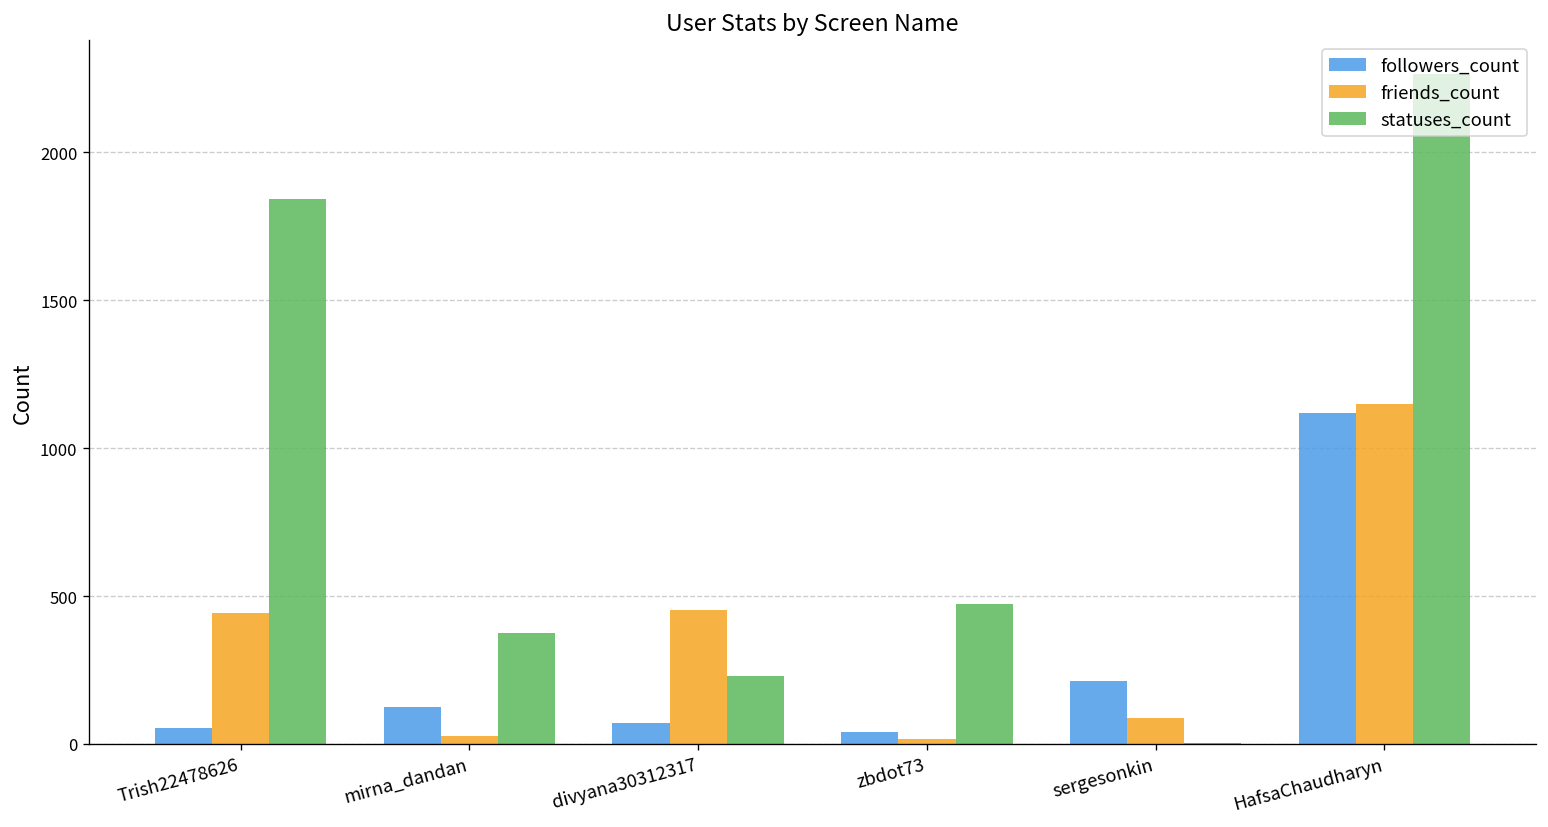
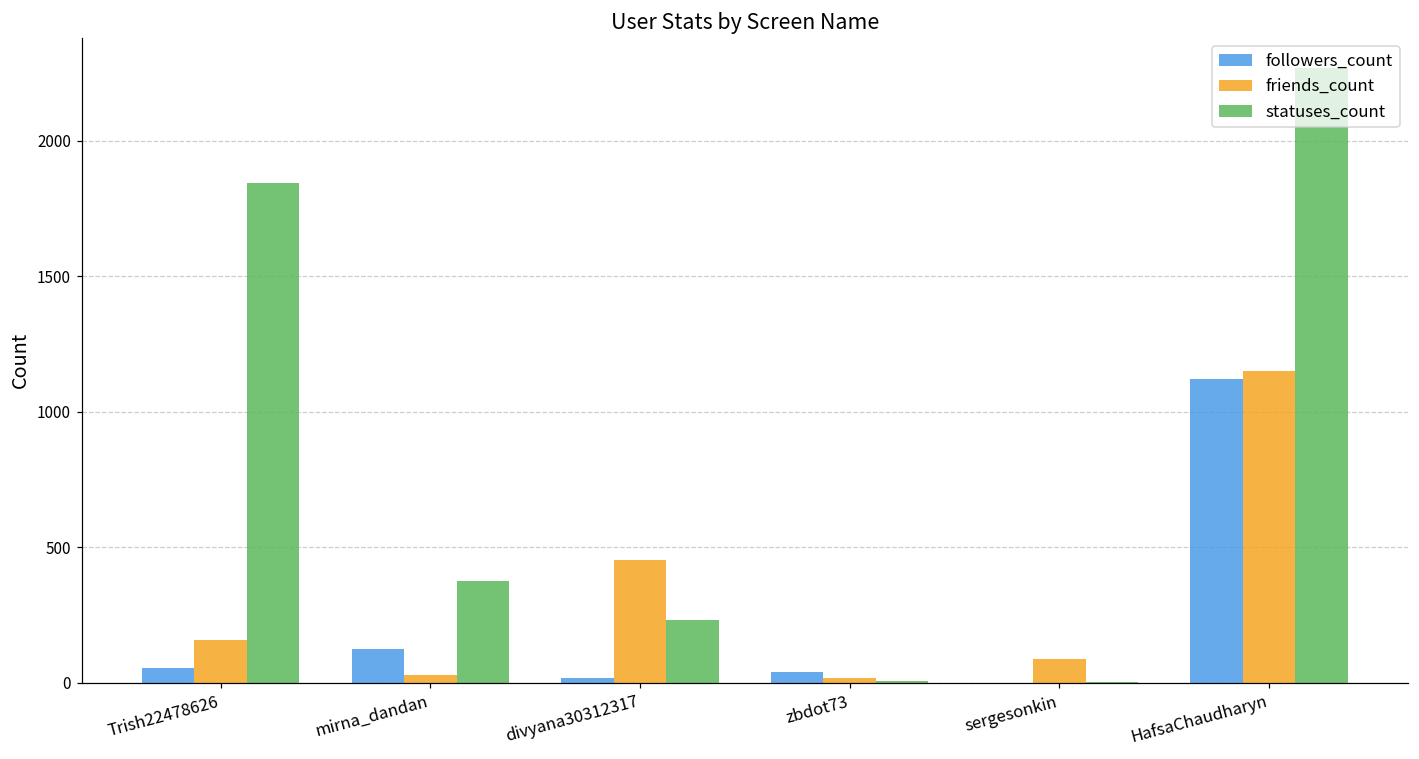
friends_count, Trish22478626: 440 -> 160
followers_count, divyana30312317: 70 -> 20
statuses_count, zbdot73: 470 -> 10
followers_count, sergesonkin: 210 -> 0
